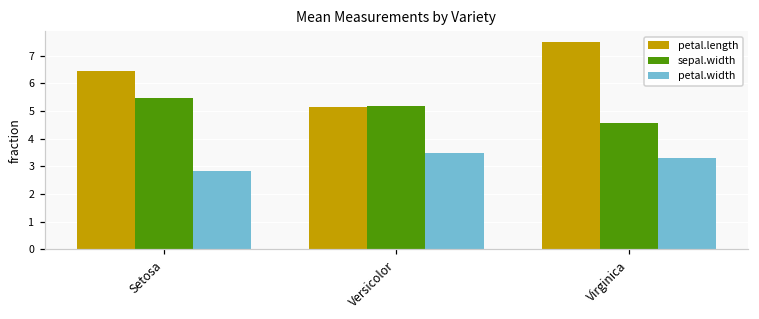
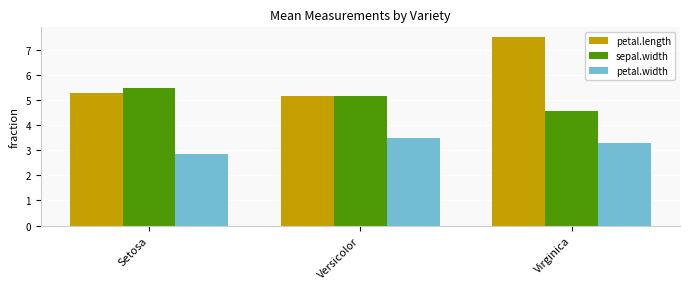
petal.length, Setosa: 6.4 -> 5.3
